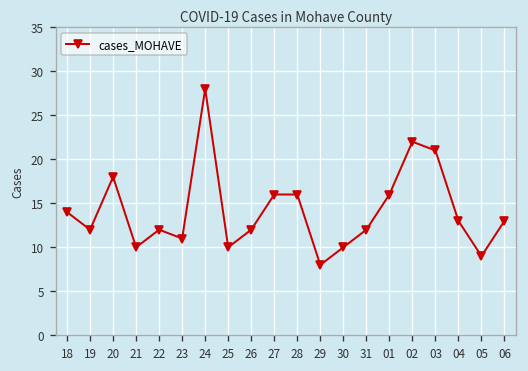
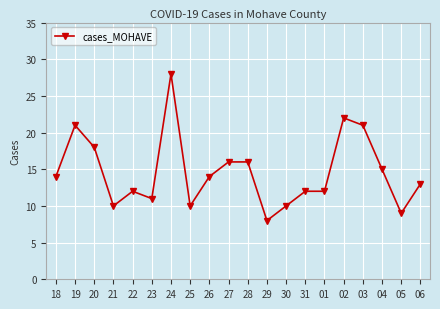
19: 12 -> 21
26: 12 -> 14
01: 16 -> 12
04: 13 -> 15
